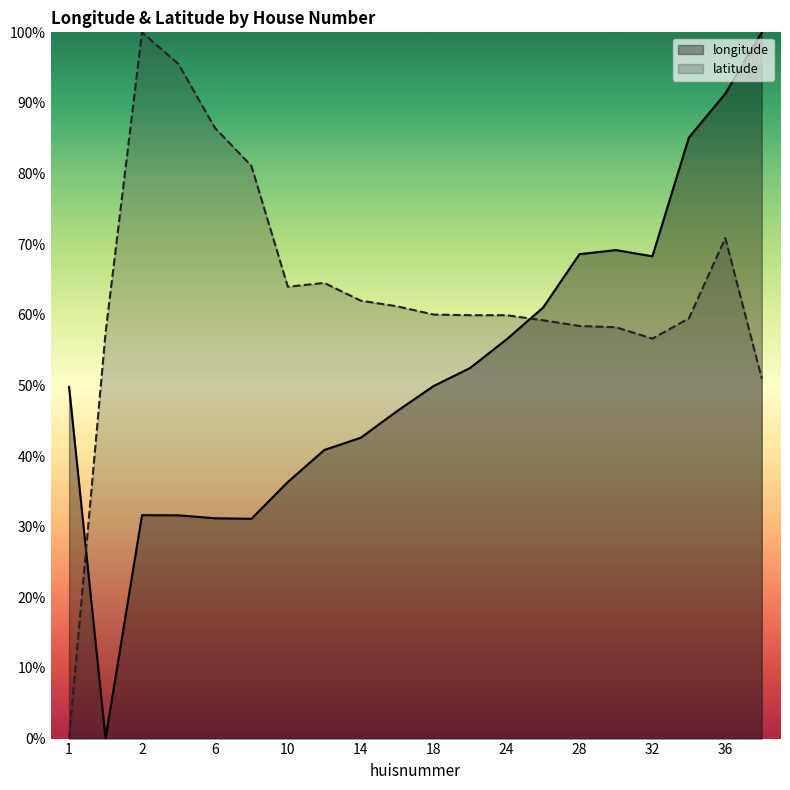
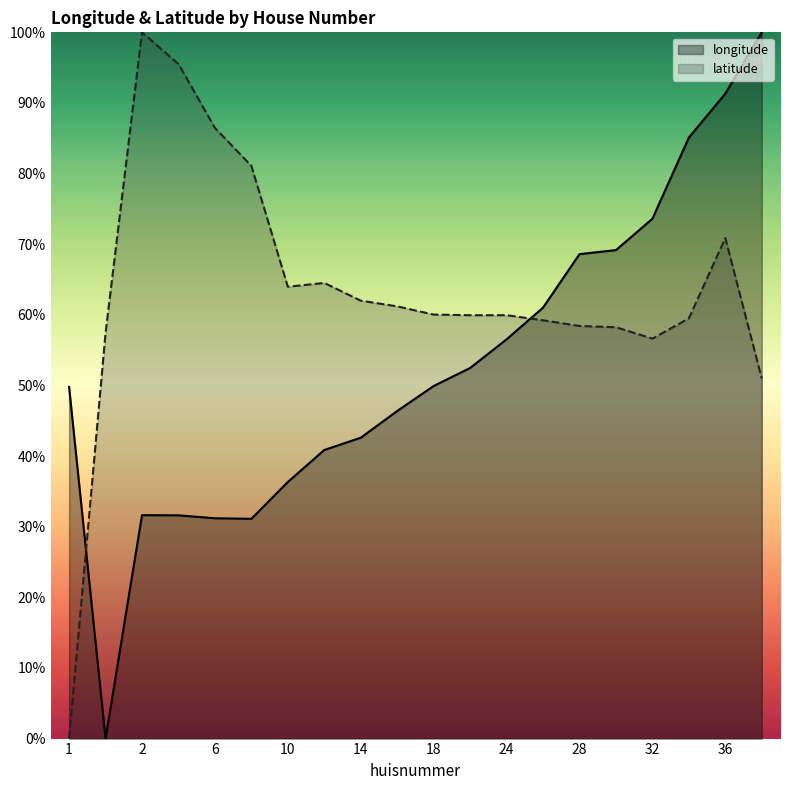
longitude, 32: 68% -> 74%
